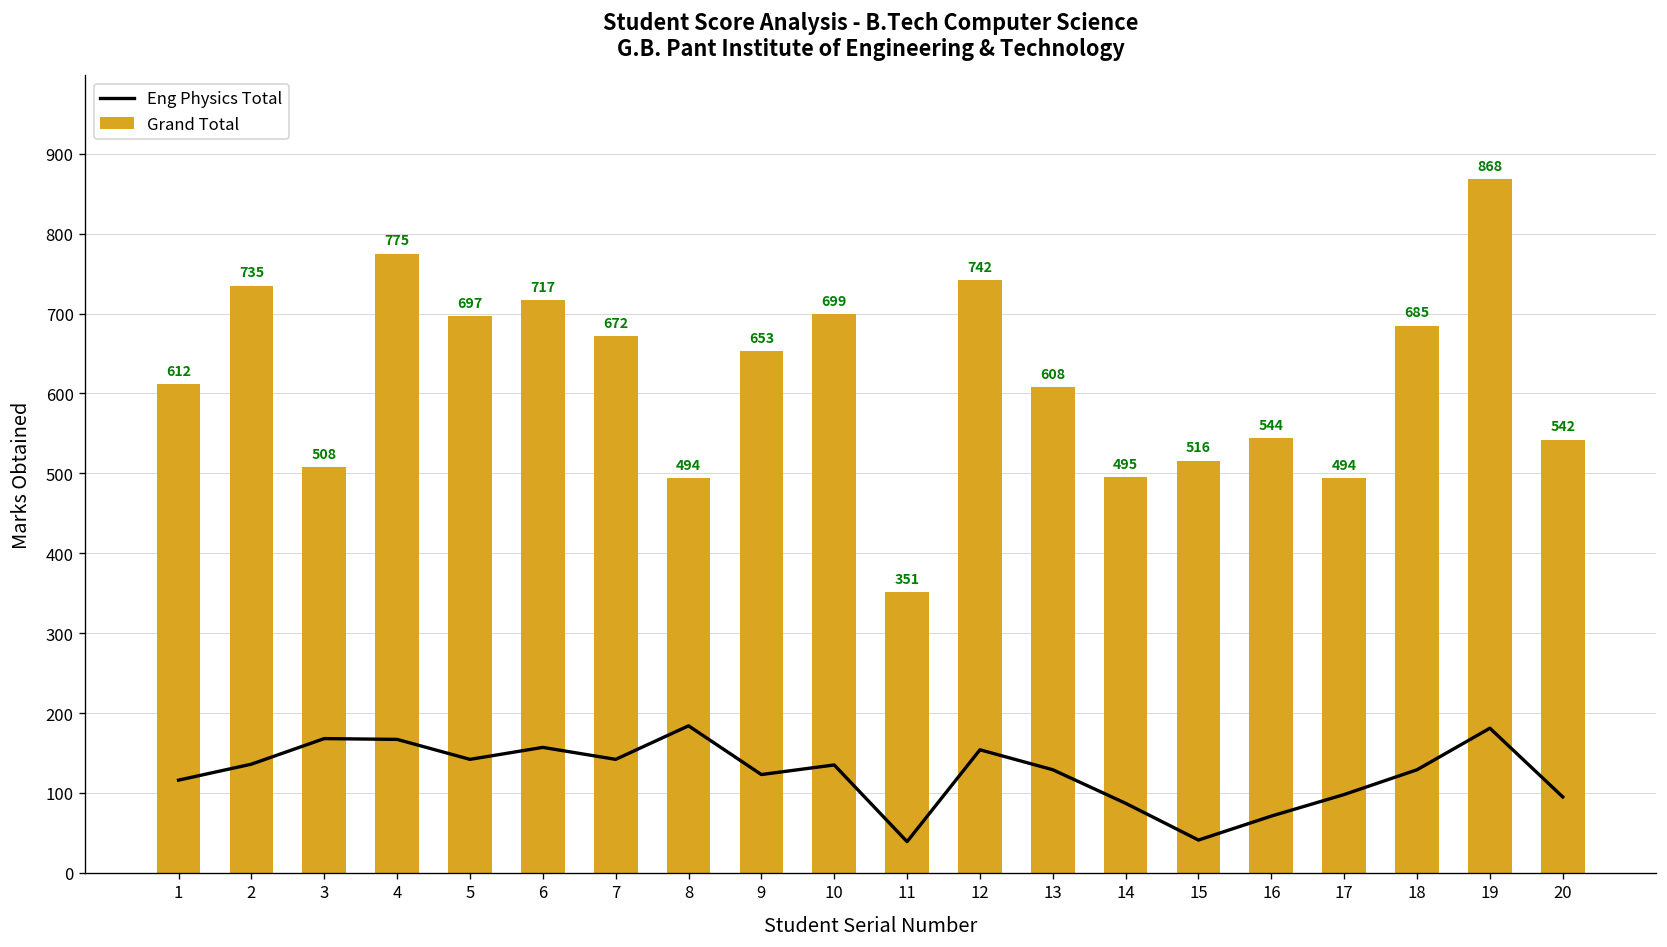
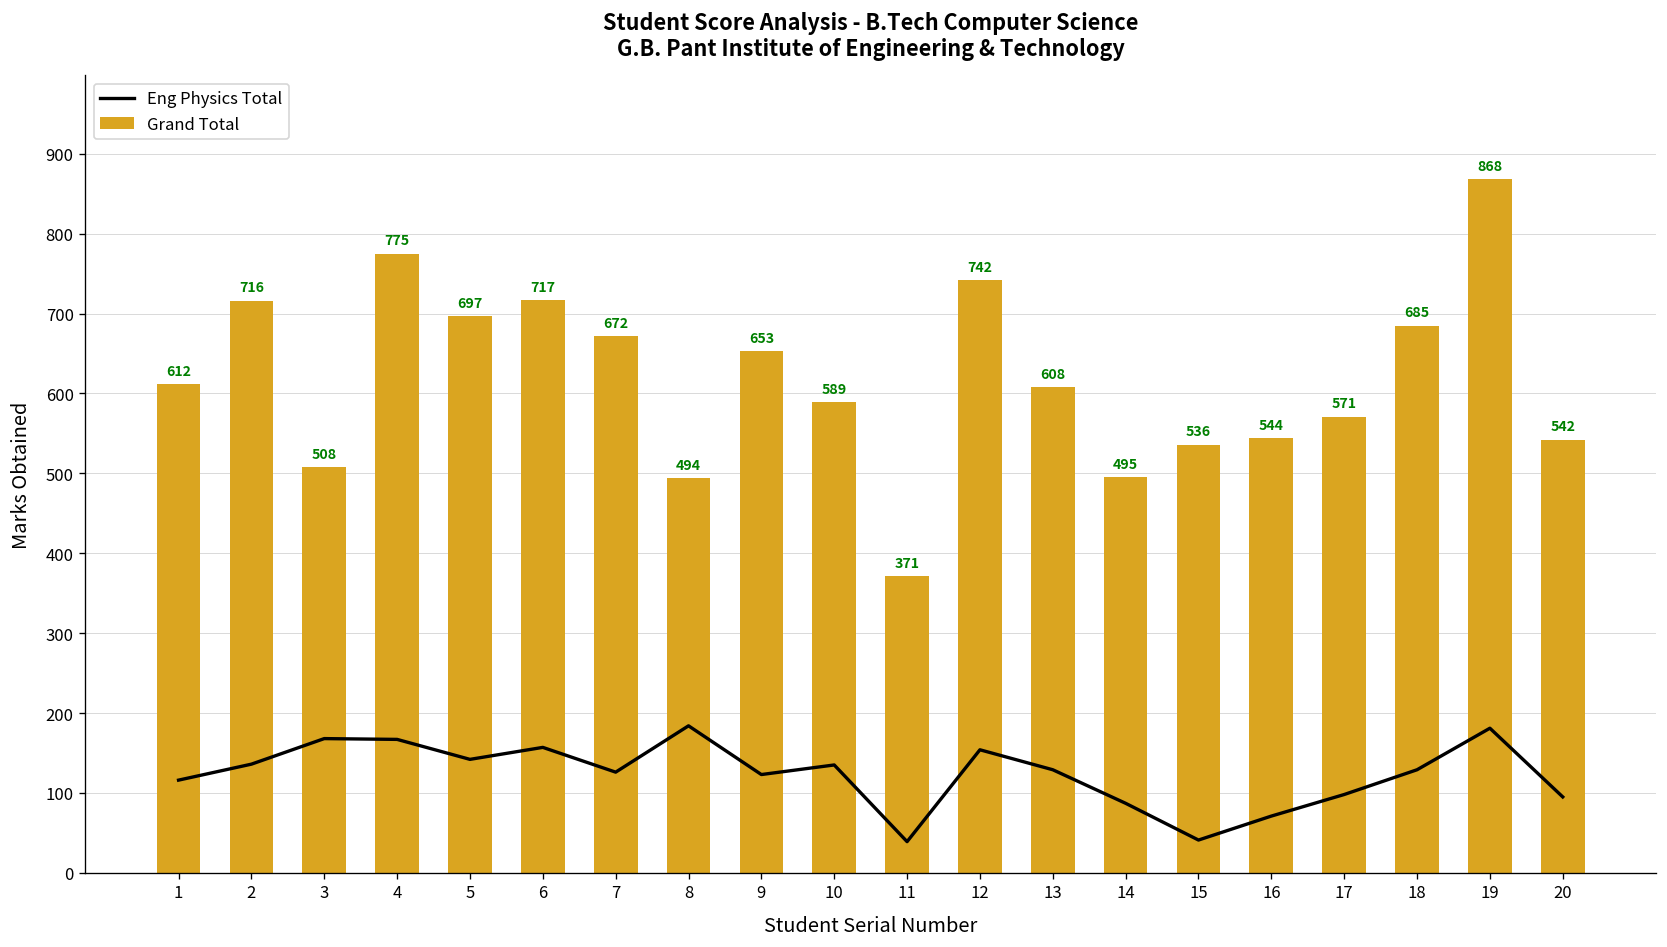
Grand Total, 2: 735 -> 716
Eng Physics Total, 7: 140 -> 130
Grand Total, 10: 699 -> 589
Grand Total, 11: 351 -> 371
Grand Total, 15: 516 -> 536
Grand Total, 17: 494 -> 571
